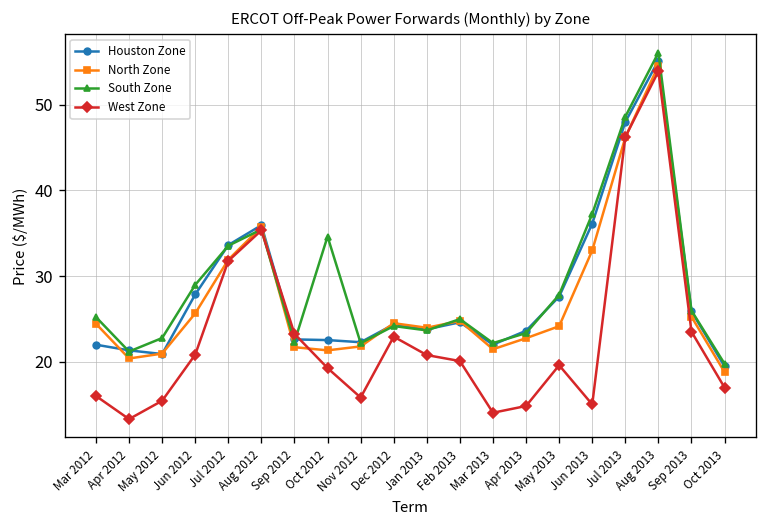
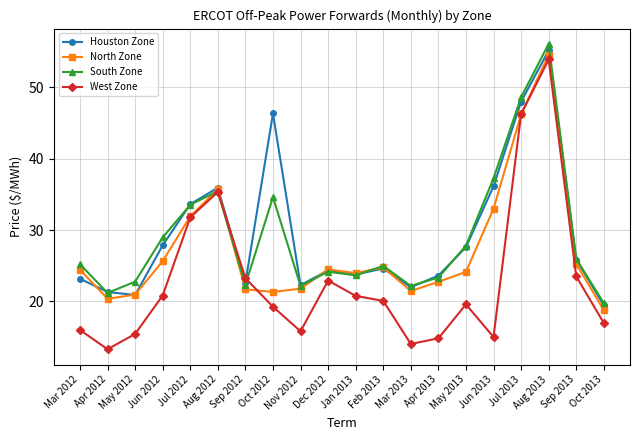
Houston Zone, Mar 2012: 22 -> 23
Houston Zone, Oct 2012: 23 -> 46
